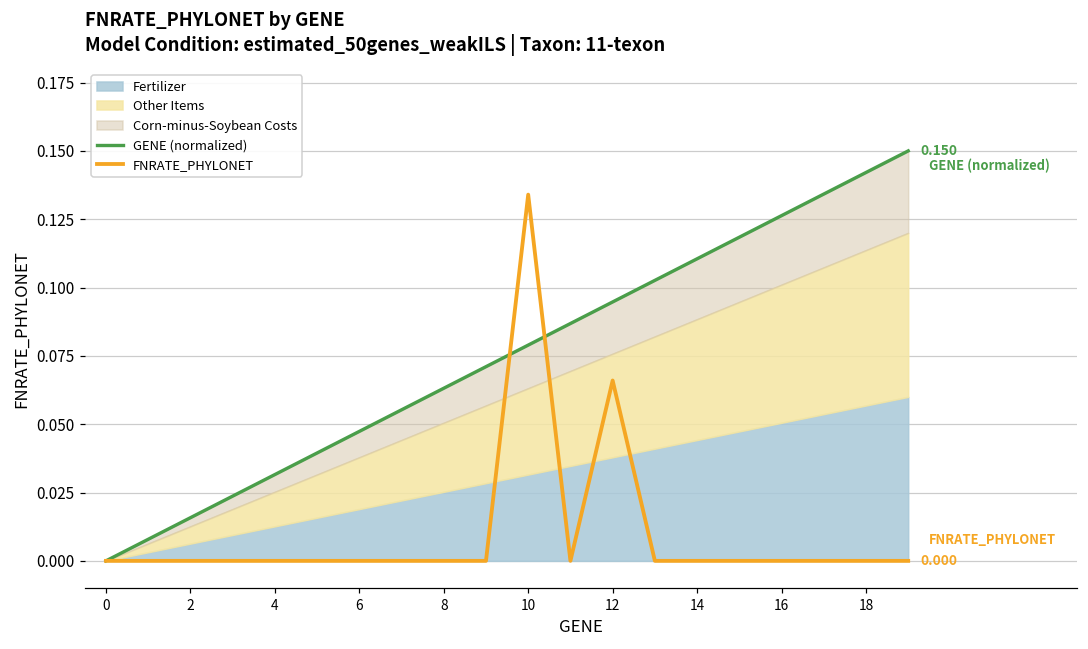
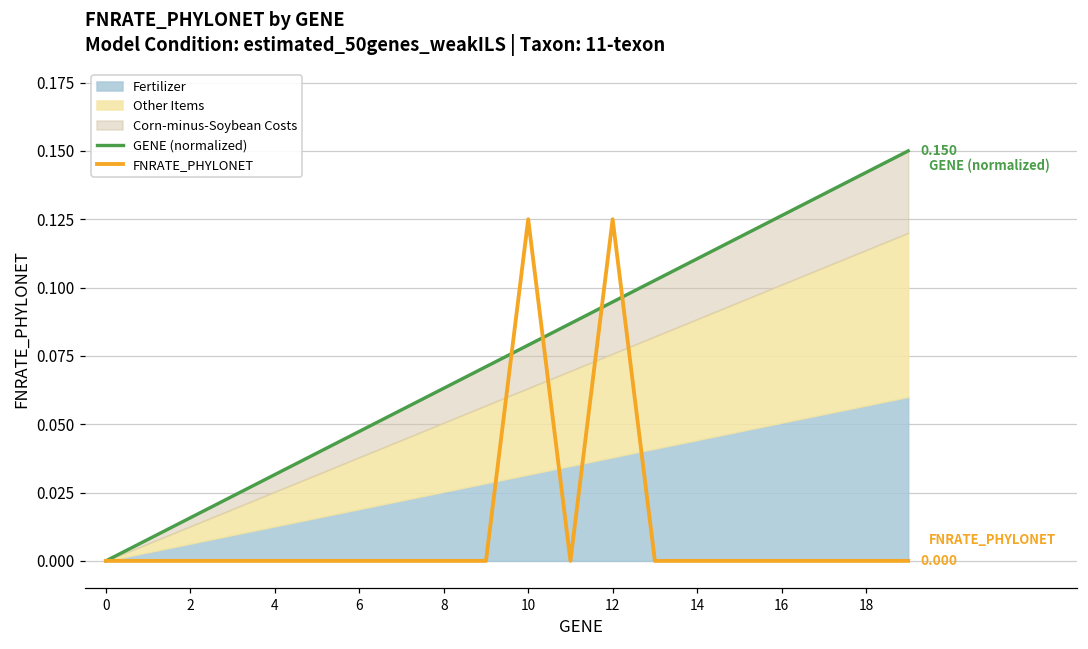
FNRATE_PHYLONET, 10: 0.134 -> 0.125
FNRATE_PHYLONET, 12: 0.066 -> 0.125
